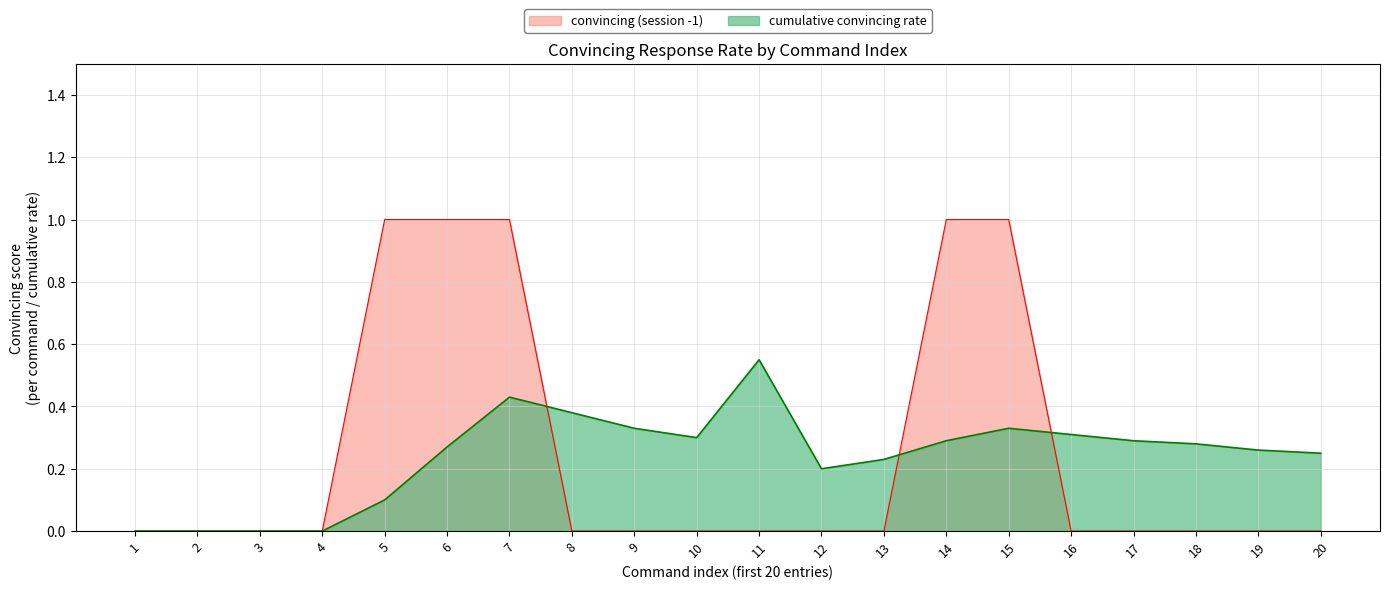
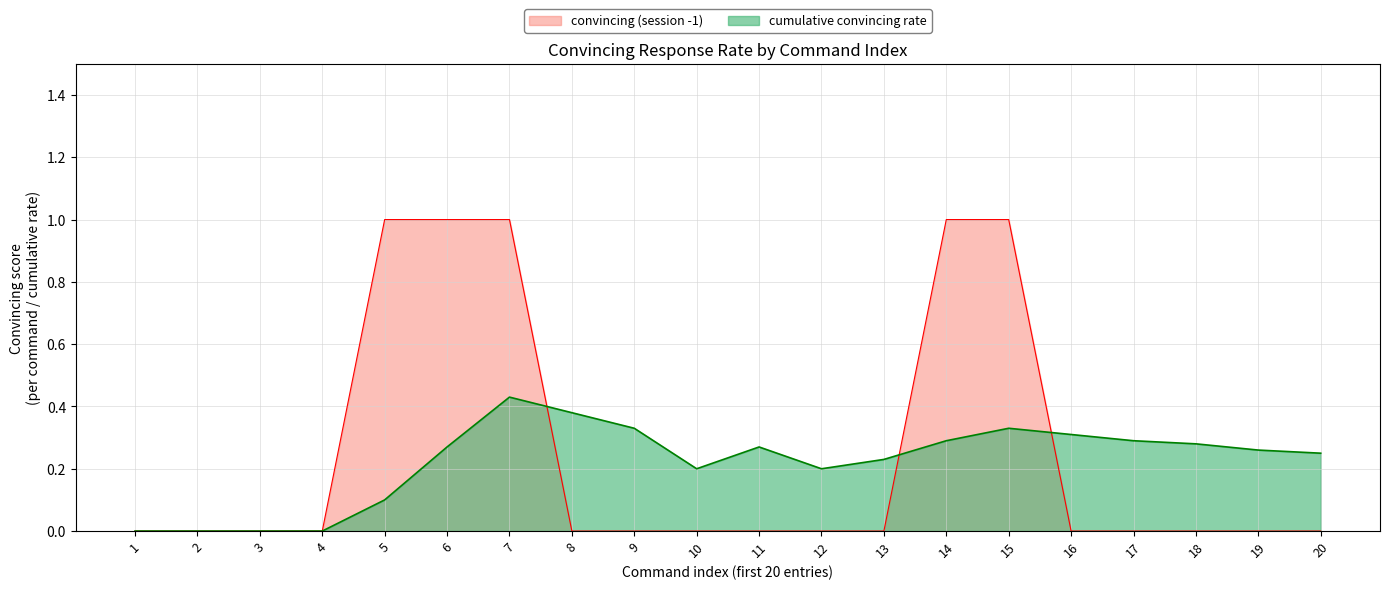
cumulative convincing rate, 10: 0.3 -> 0.2
cumulative convincing rate, 11: 0.55 -> 0.27
